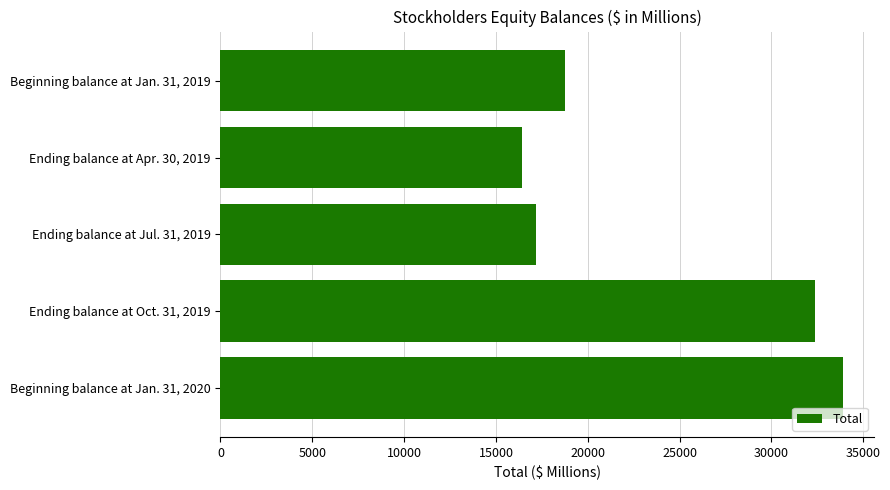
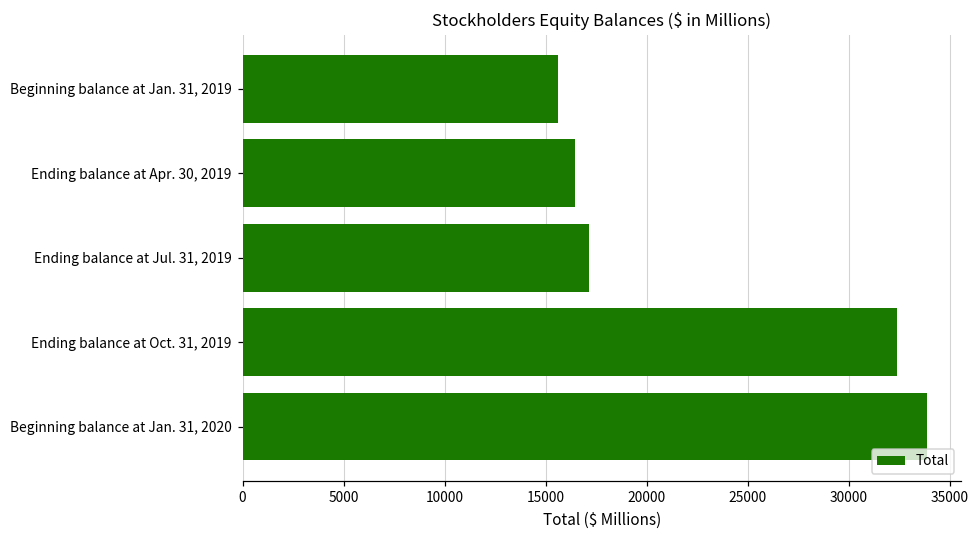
Beginning balance at Jan. 31, 2019: 18800 -> 15600
